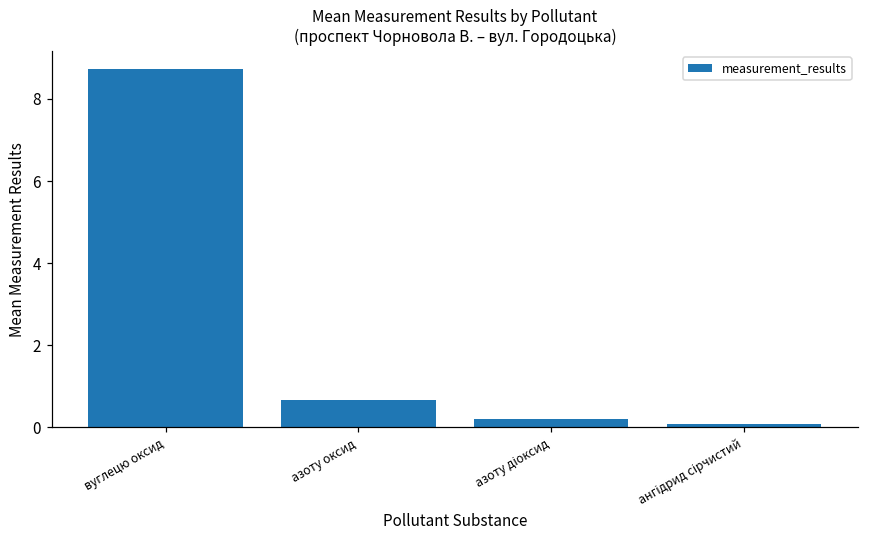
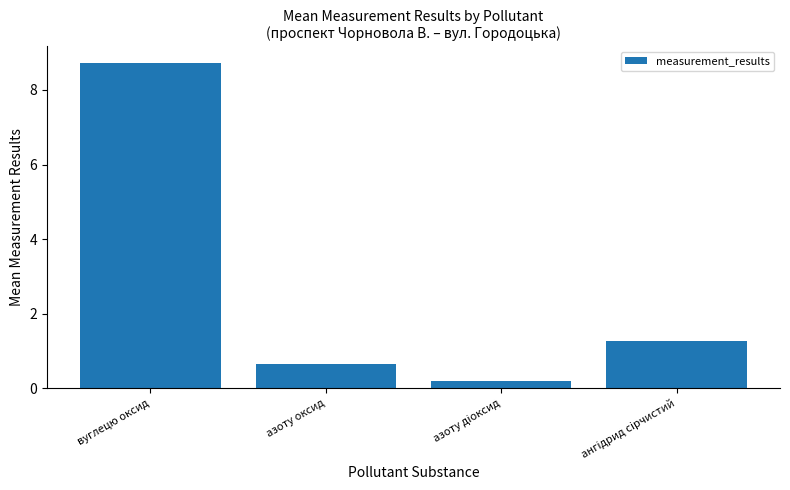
ангідрид сірчистий: 0.1 -> 1.3
